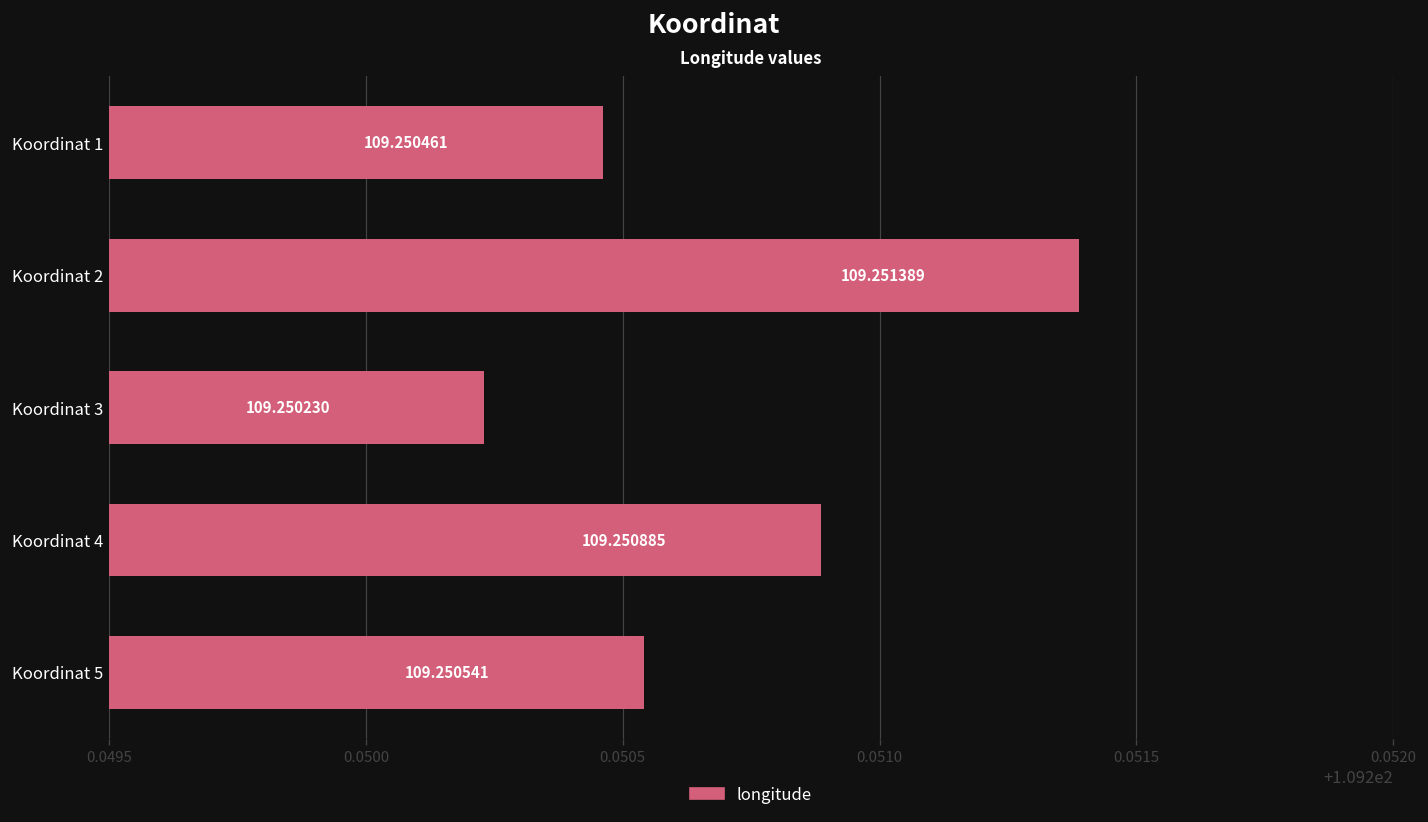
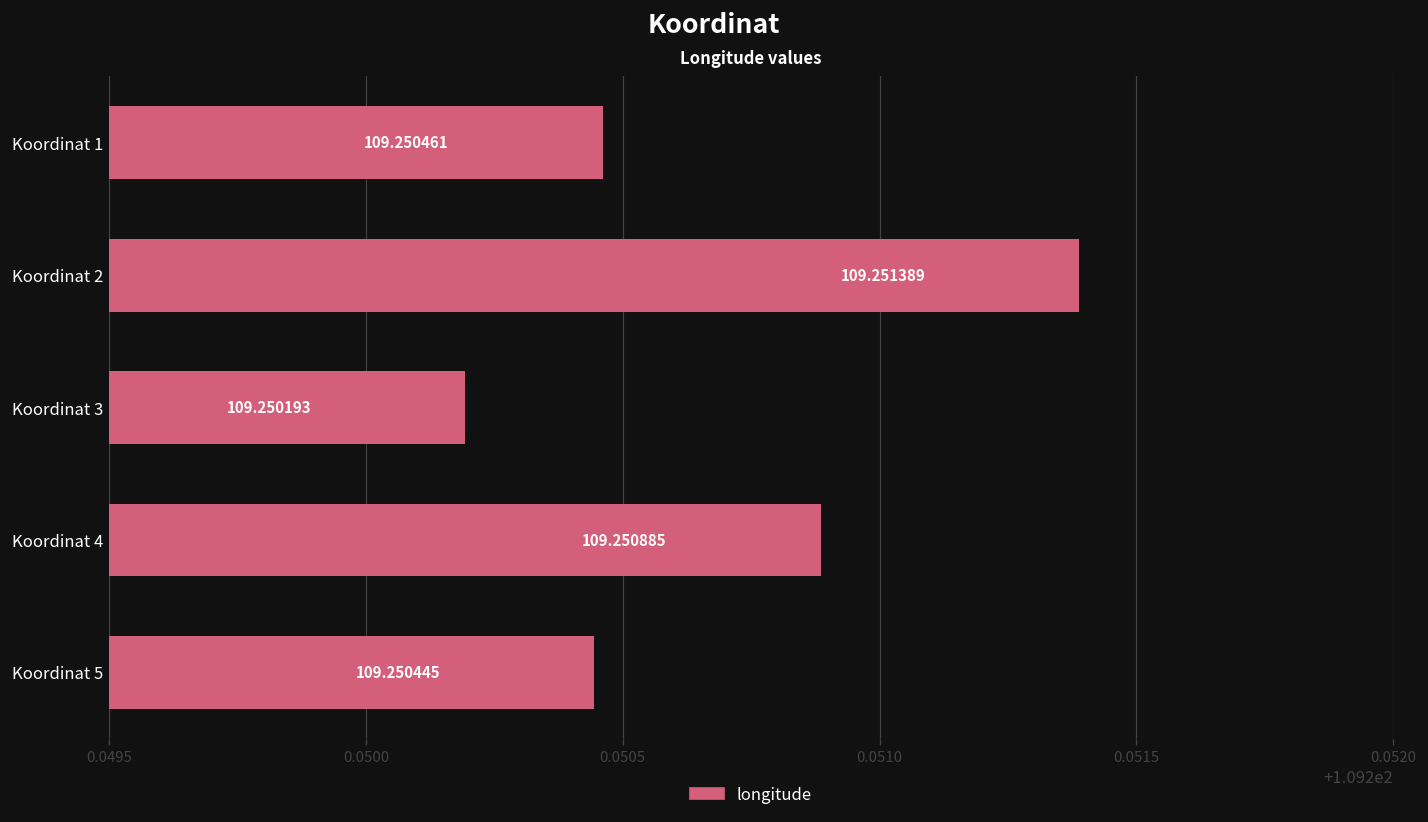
Koordinat 3: 109.250230 -> 109.250193
Koordinat 5: 109.250541 -> 109.250445
